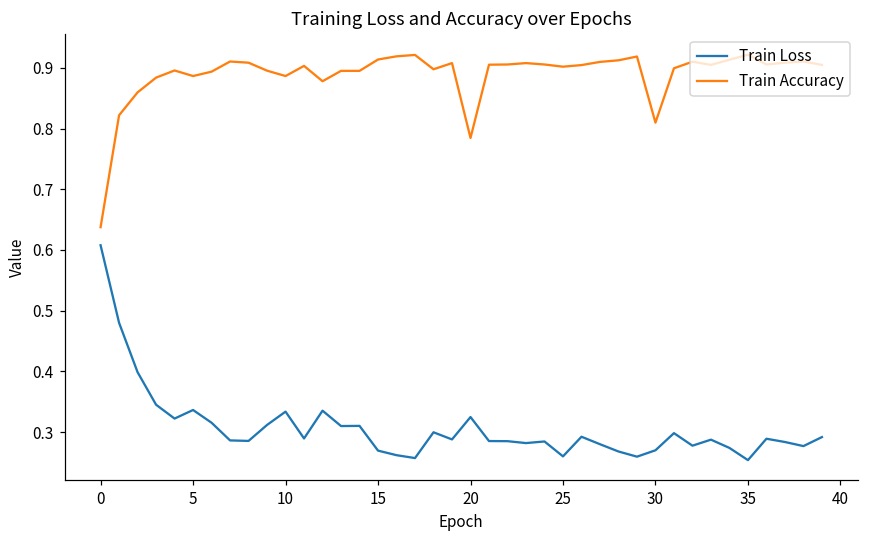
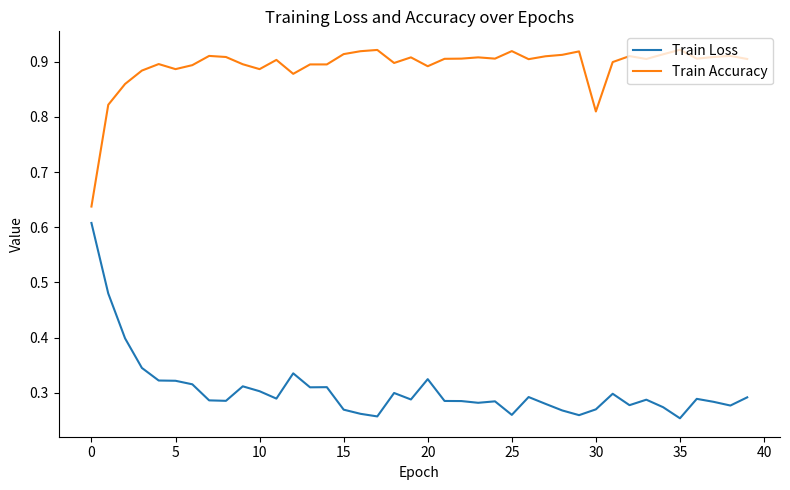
Train Loss, 5: 0.34 -> 0.32
Train Loss, 10: 0.33 -> 0.30
Train Accuracy, 20: 0.78 -> 0.89
Train Accuracy, 25: 0.90 -> 0.92
